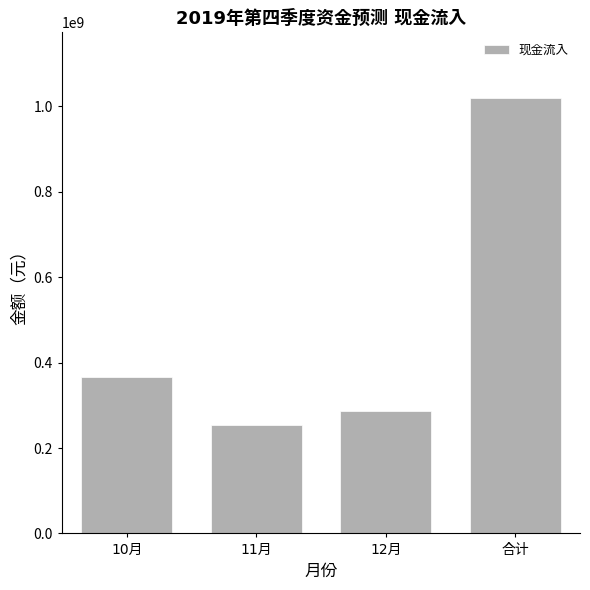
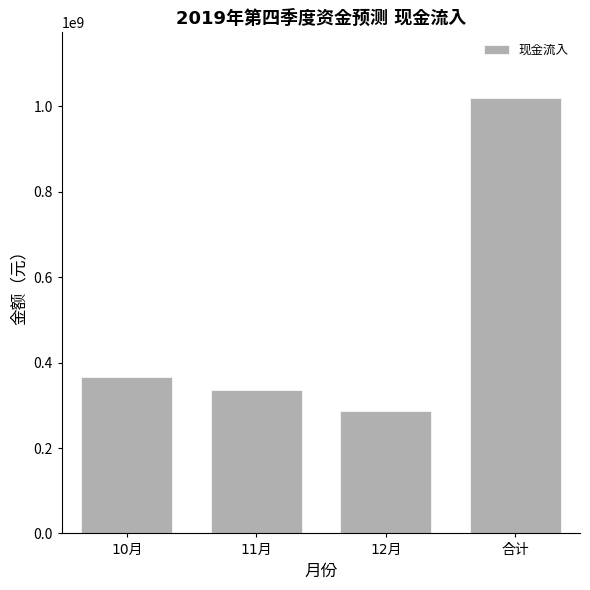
11月: 250000000 -> 340000000
